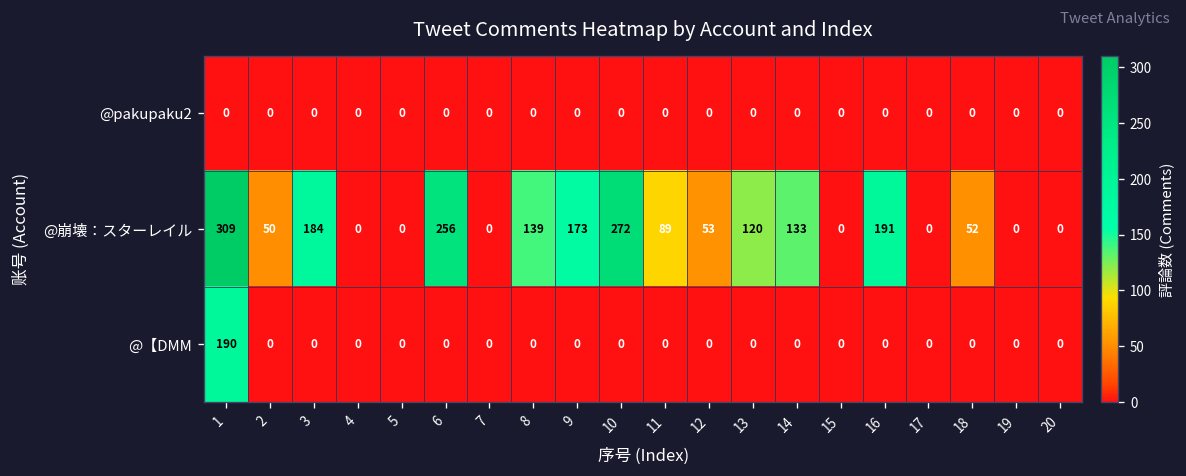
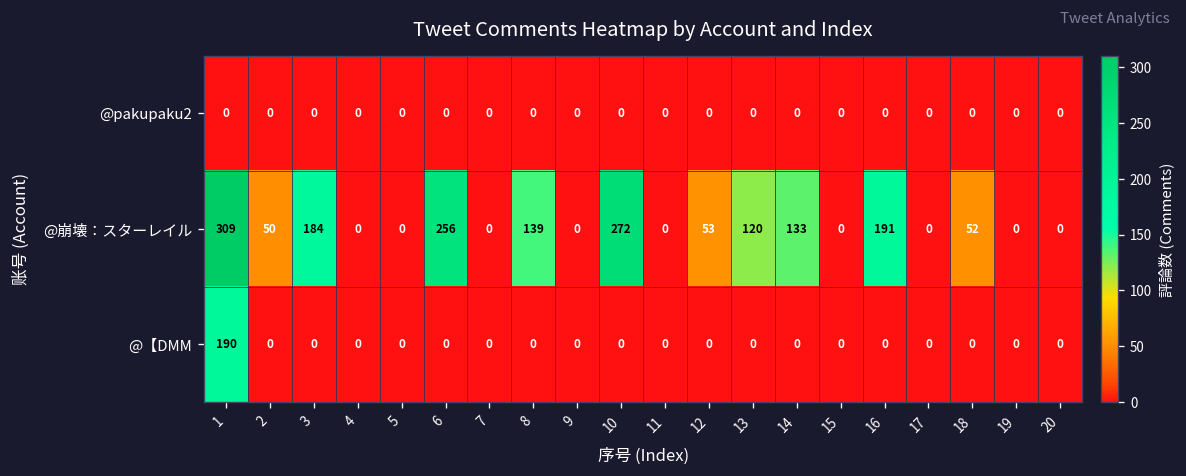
@崩壊：スターレイル, 9: 173 -> 0
@崩壊：スターレイル, 11: 89 -> 0
